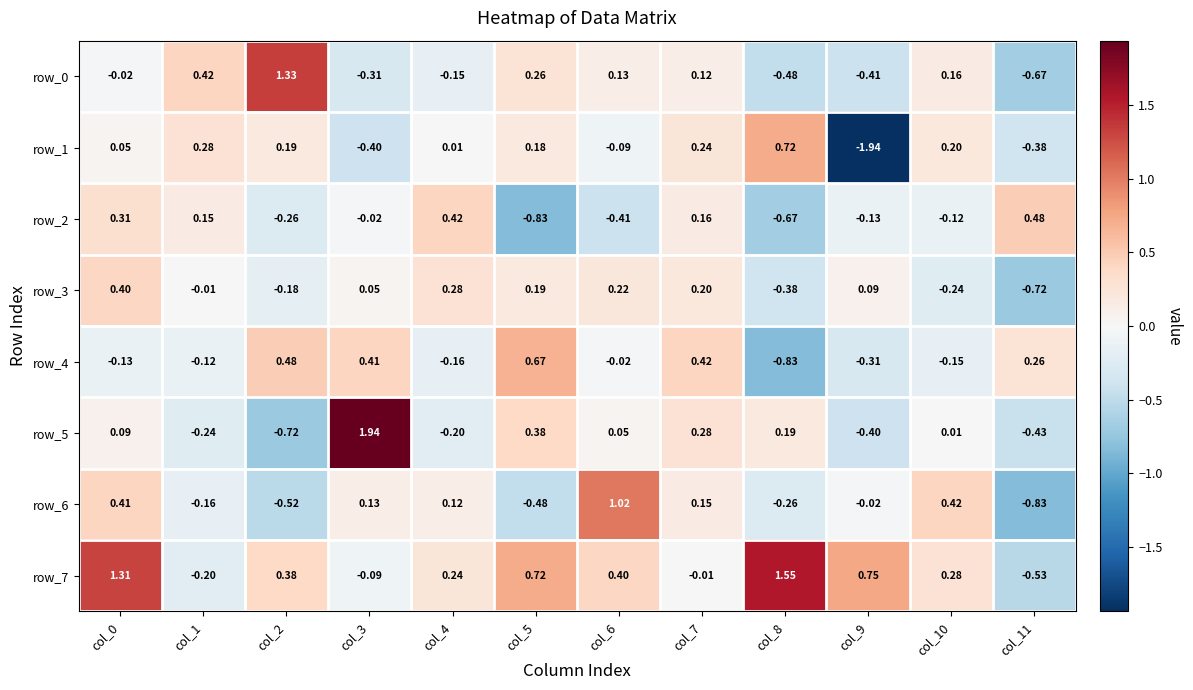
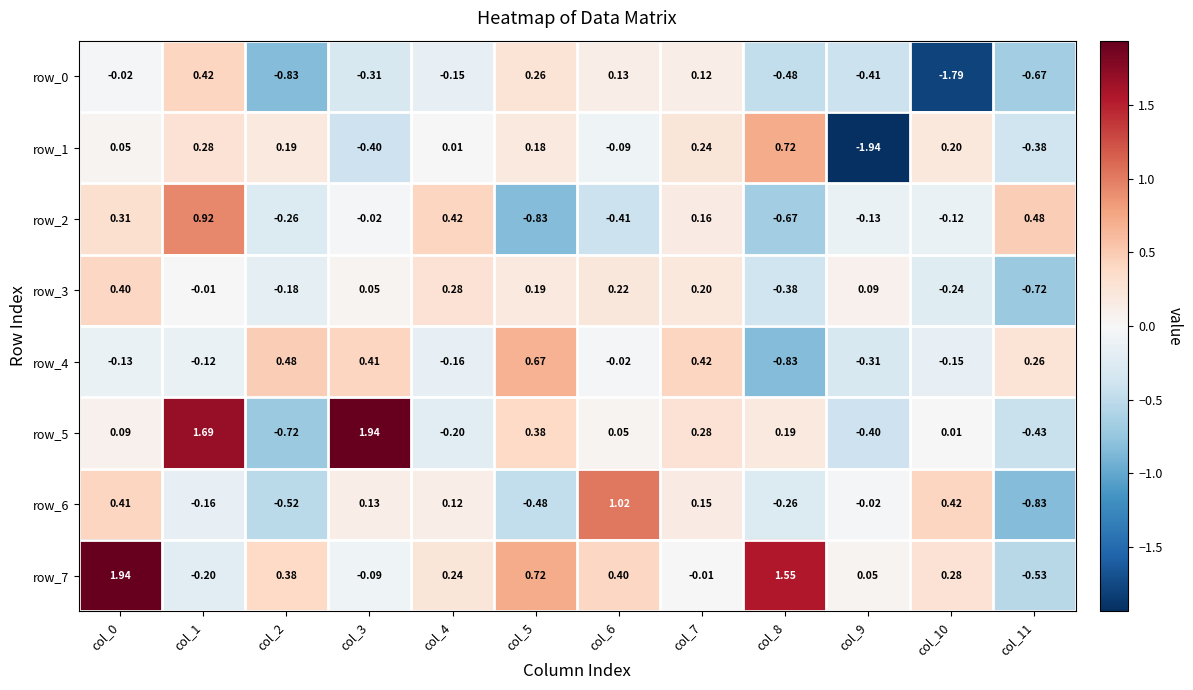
row_0, col_2: 1.33 -> -0.83
row_0, col_10: 0.16 -> -1.79
row_2, col_1: 0.15 -> 0.92
row_5, col_1: -0.24 -> 1.69
row_7, col_0: 1.31 -> 1.94
row_7, col_9: 0.75 -> 0.05
